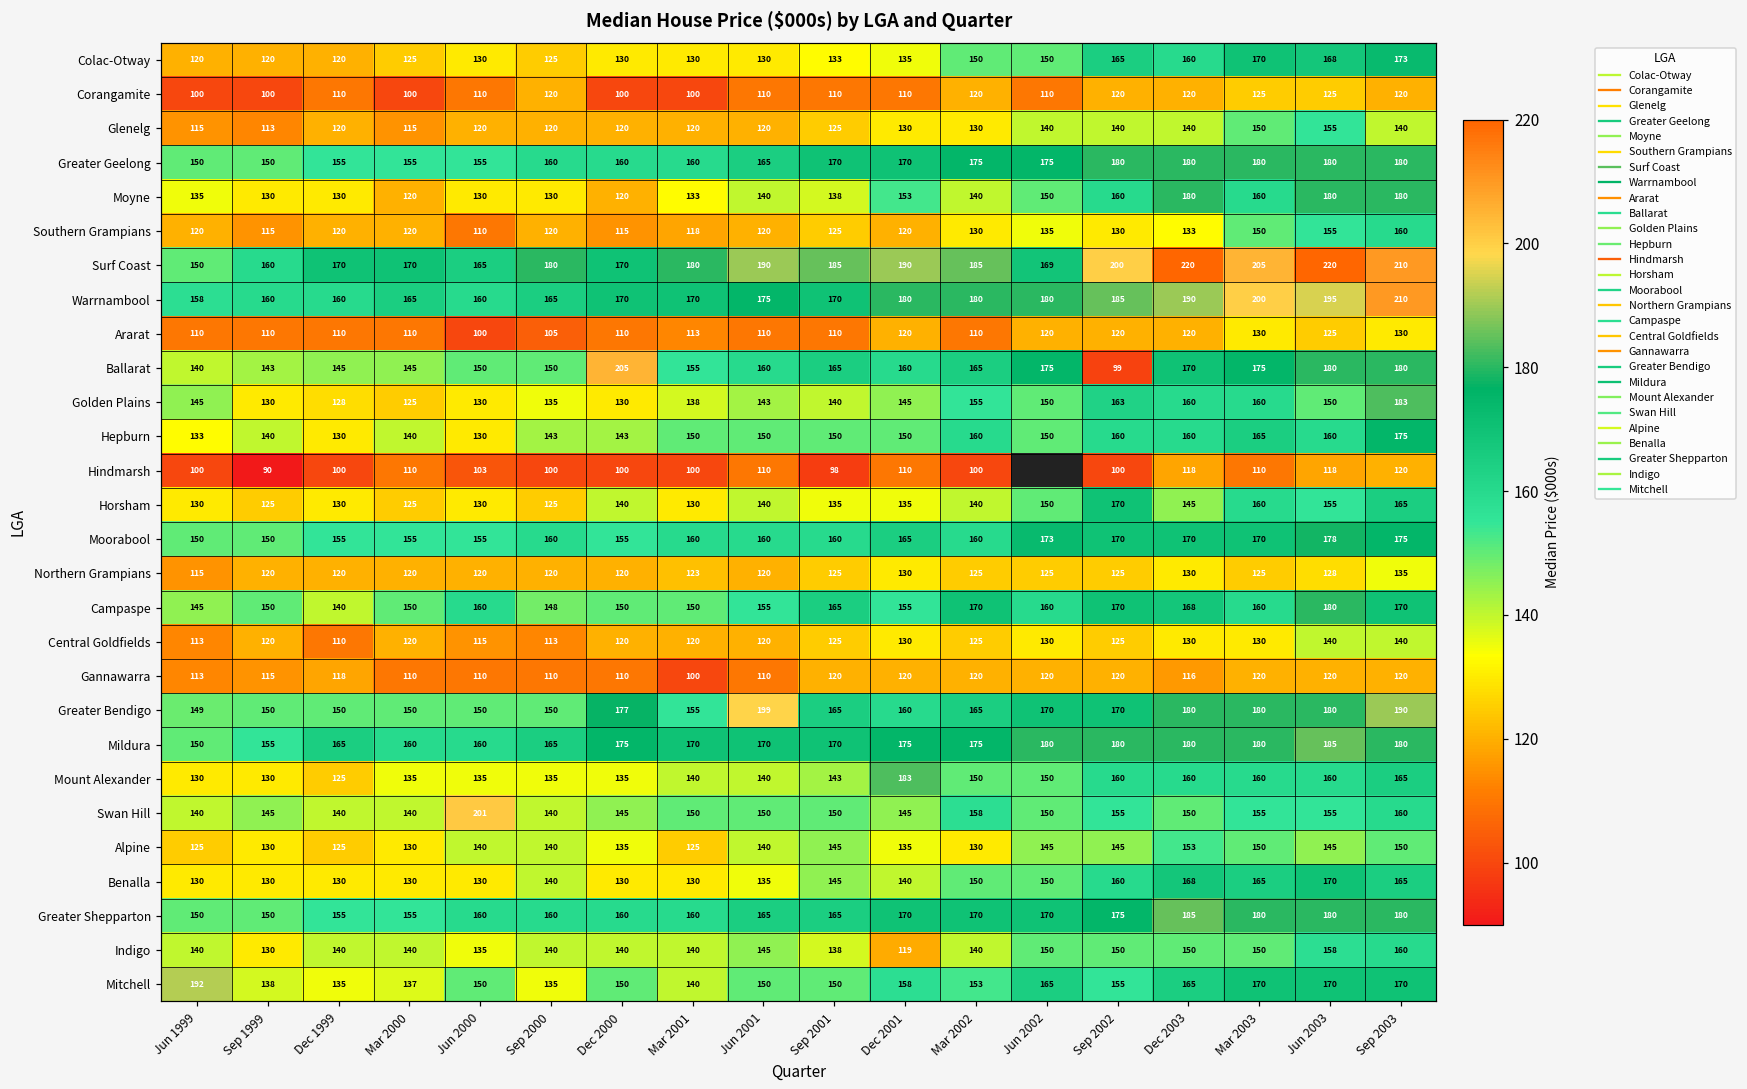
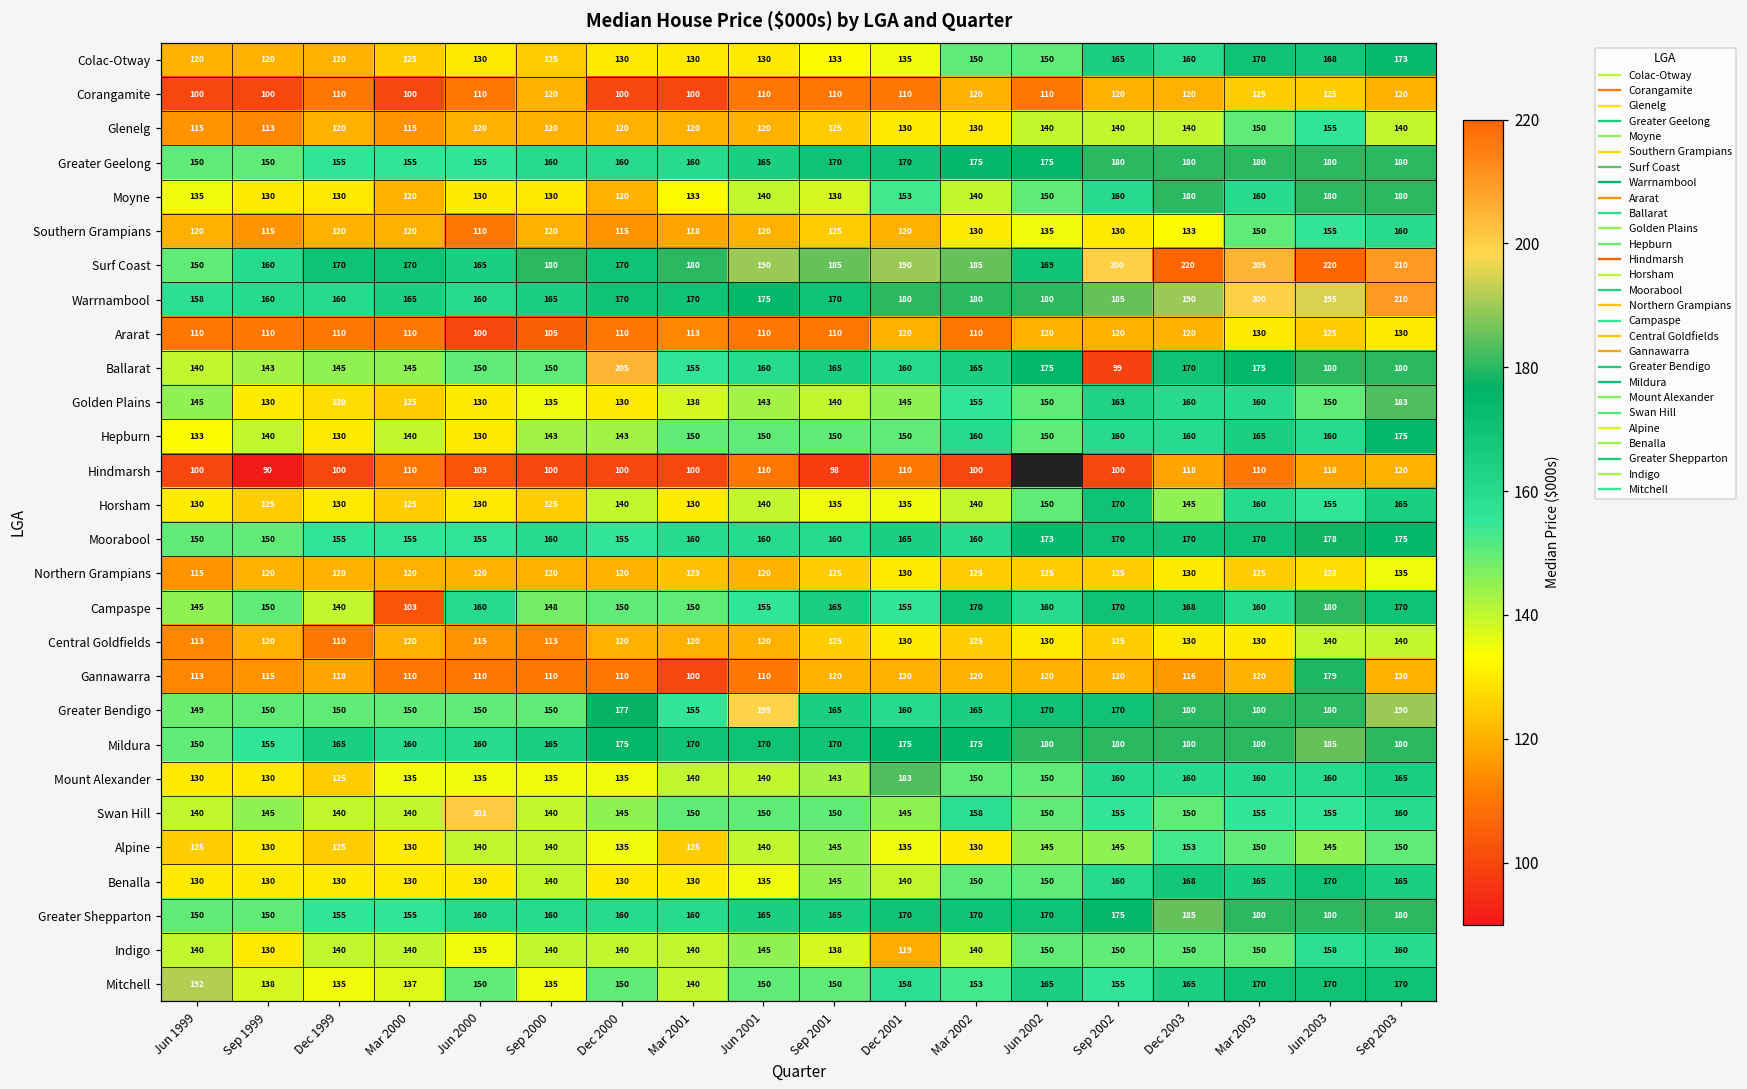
Campaspe, Mar 2000: 150 -> 103
Gannawarra, Jun 2003: 120 -> 179
